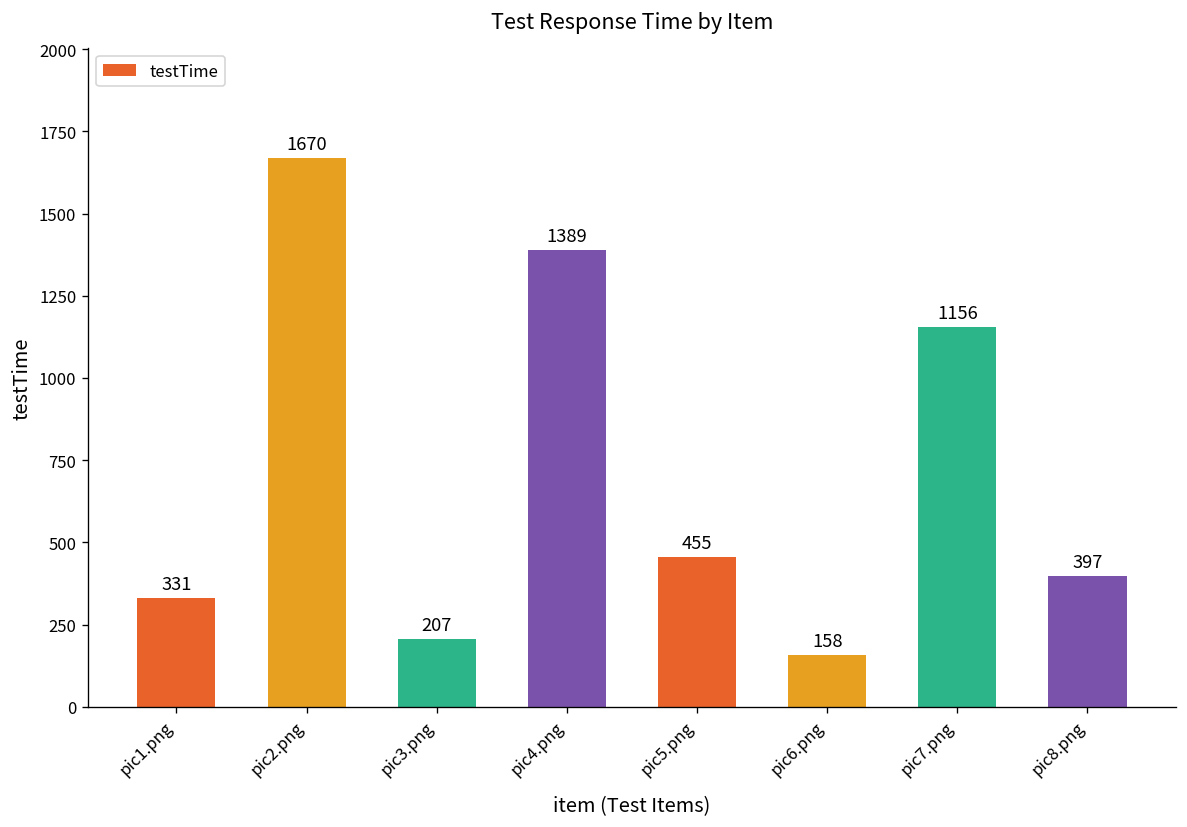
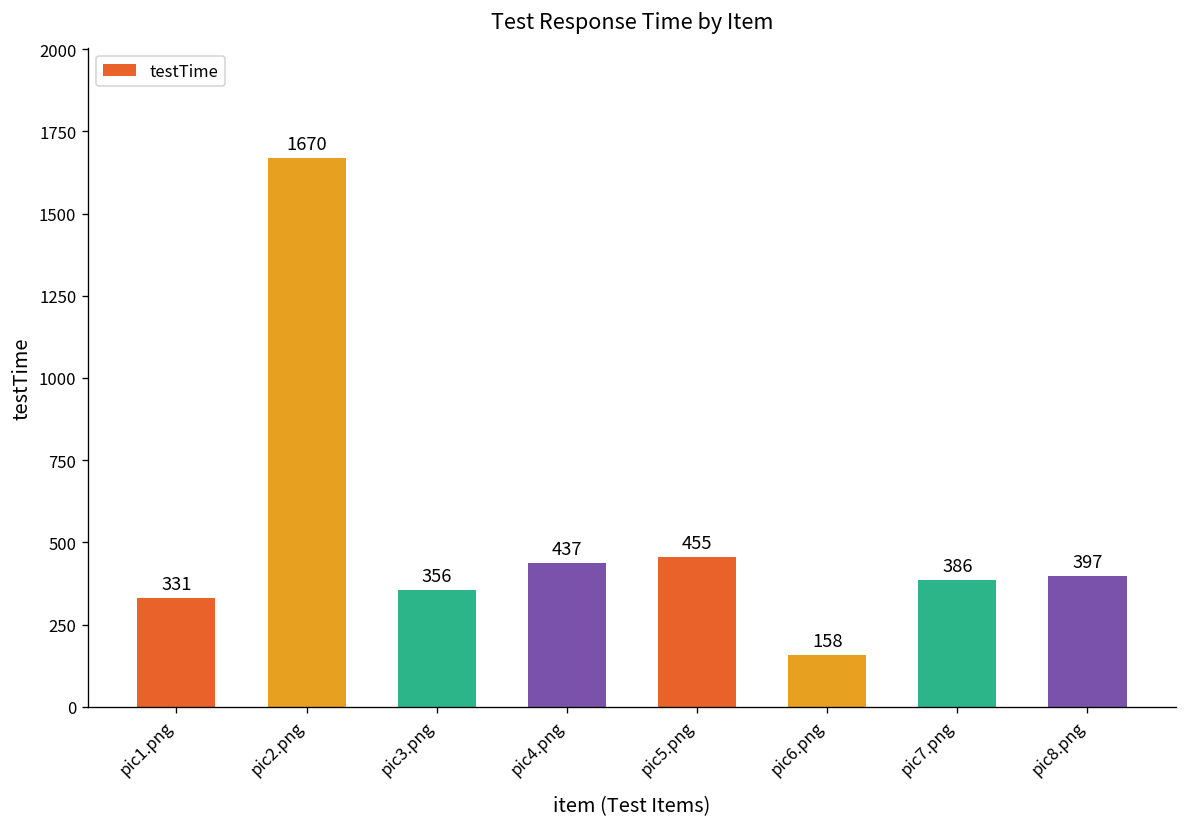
pic3.png: 207 -> 356
pic4.png: 1389 -> 437
pic7.png: 1156 -> 386
